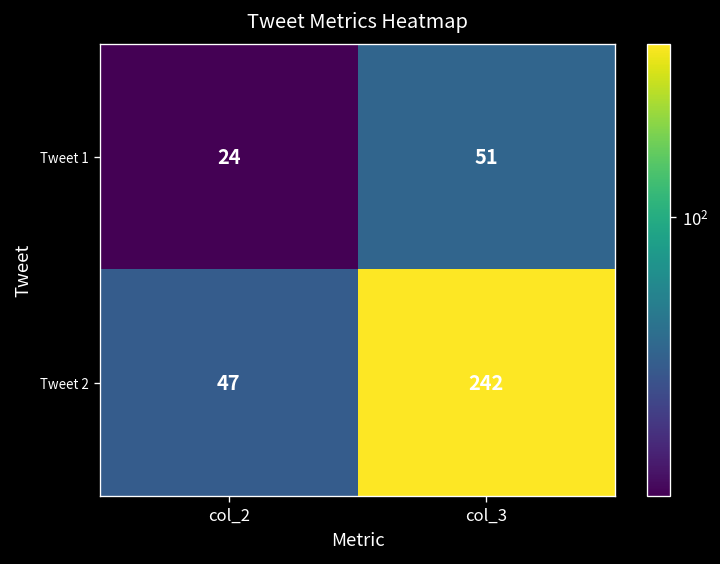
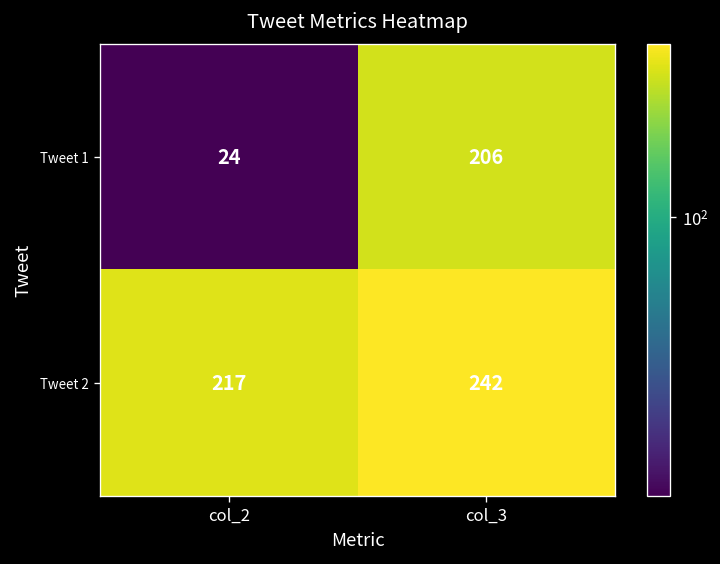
Tweet 1, col_3: 51 -> 206
Tweet 2, col_2: 47 -> 217
